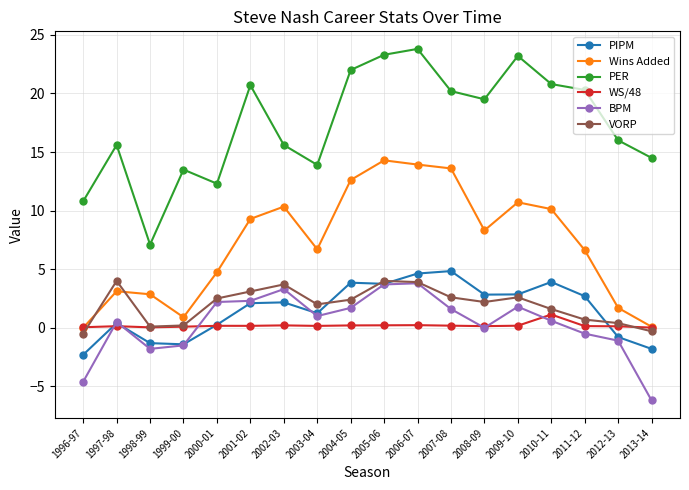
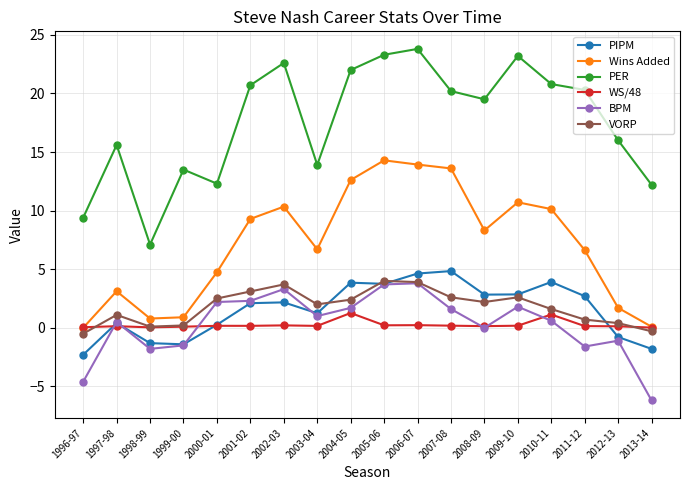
PER, 1996-97: 10.8 -> 9.4
VORP, 1997-98: 4.0 -> 1.1
Wins Added, 1998-99: 2.9 -> 0.8
PER, 2002-03: 15.6 -> 22.6
WS/48, 2004-05: 0.2 -> 1.3
BPM, 2011-12: -0.5 -> -1.6
PER, 2013-14: 14.5 -> 12.2
